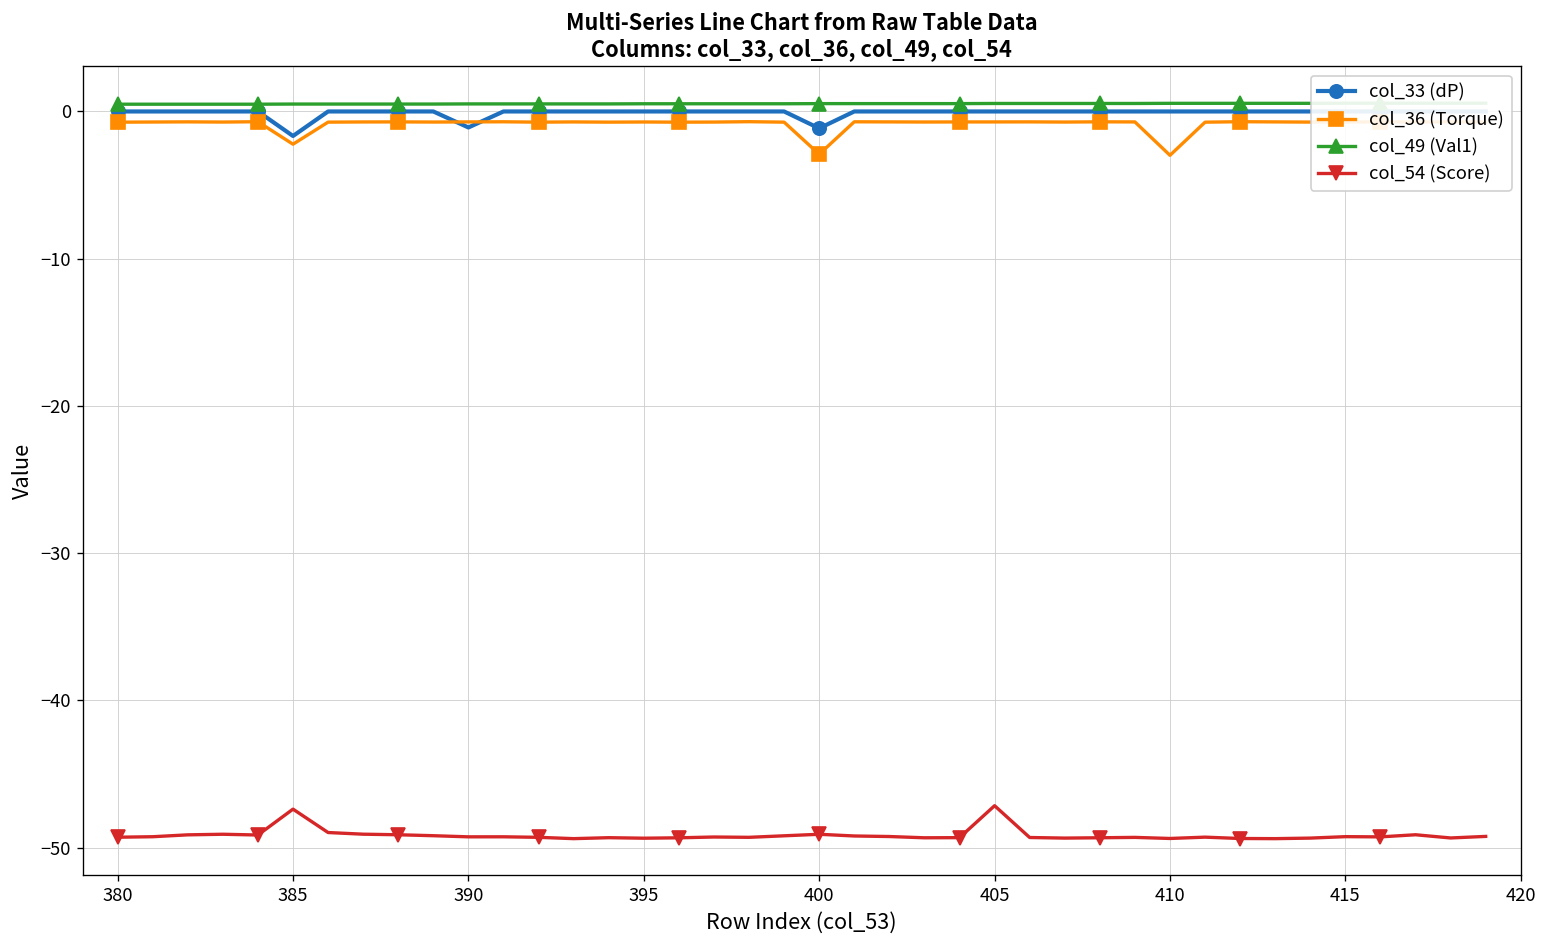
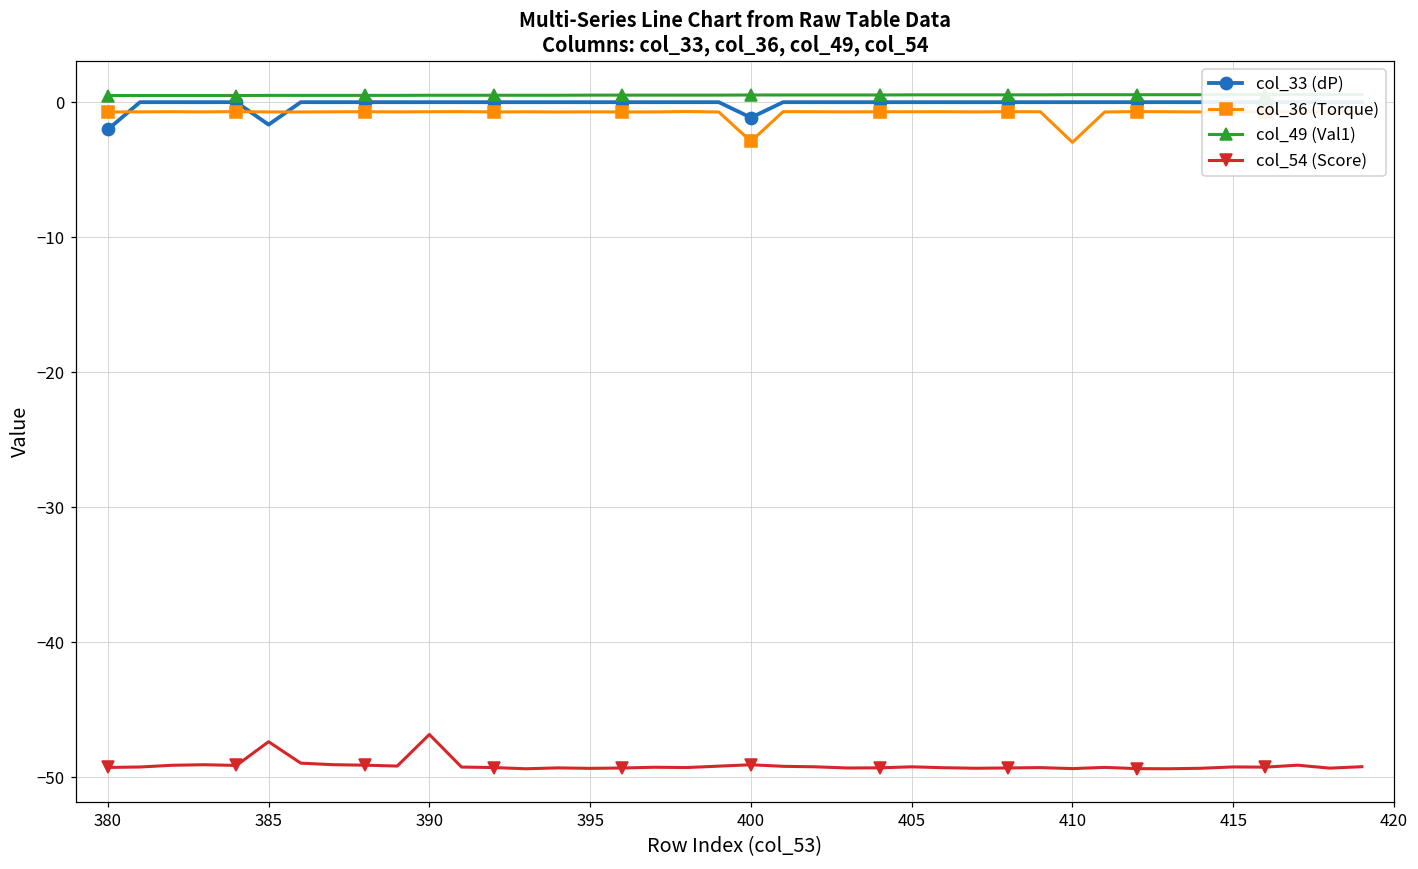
col_33 (dP), 380: 0.0 -> -2.0
col_36 (Torque), 385: -2.2 -> -0.7
col_33 (dP), 390: -1.1 -> 0.0
col_54 (Score), 390: -49.3 -> -46.8
col_54 (Score), 405: -47.1 -> -49.2
